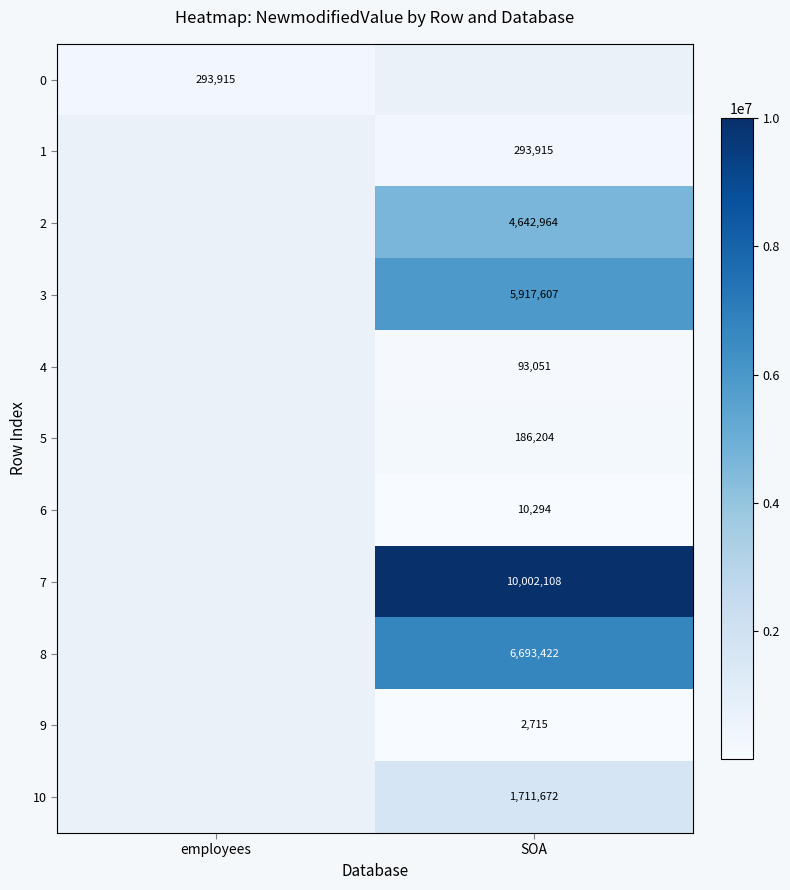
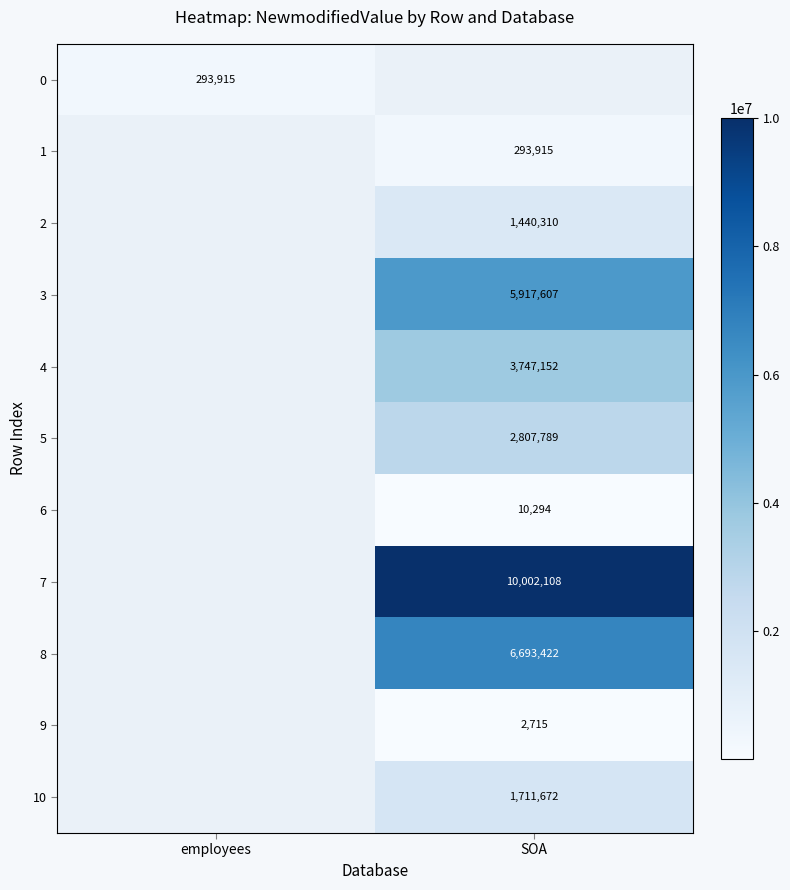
2, SOA: 4,642,964 -> 1,440,310
4, SOA: 93,051 -> 3,747,152
5, SOA: 186,204 -> 2,807,789
